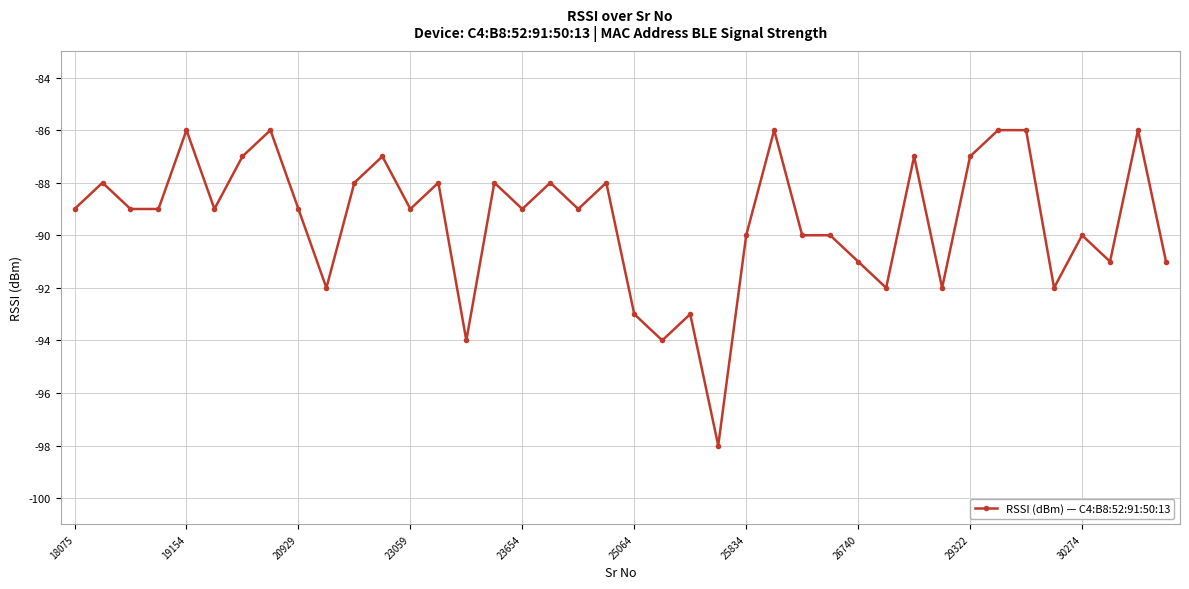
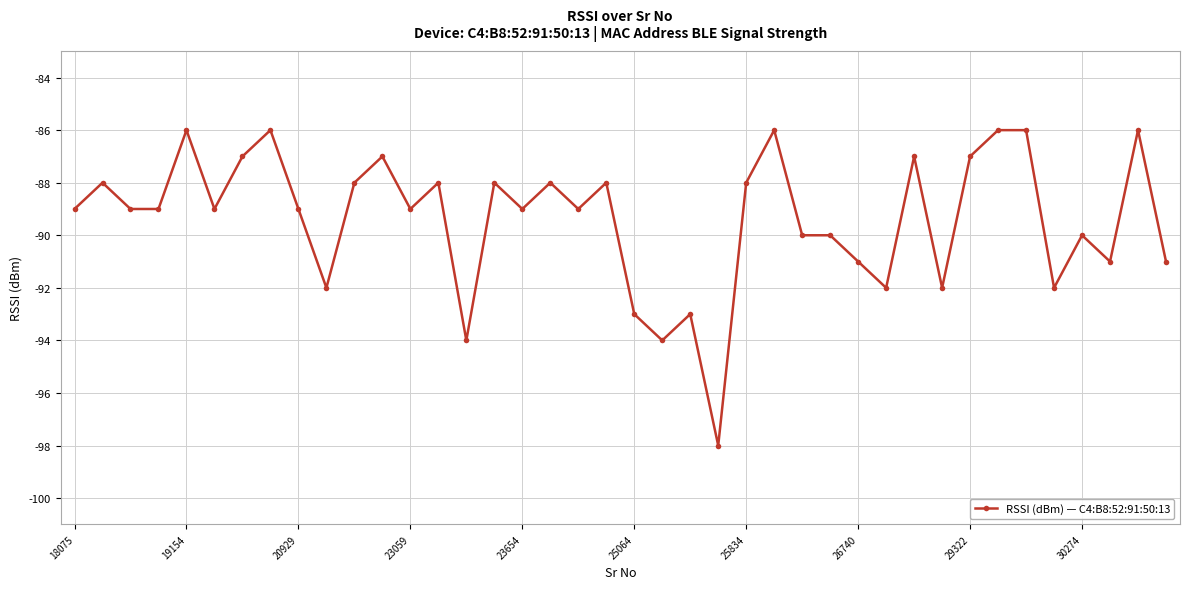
25834: -90 -> -88
